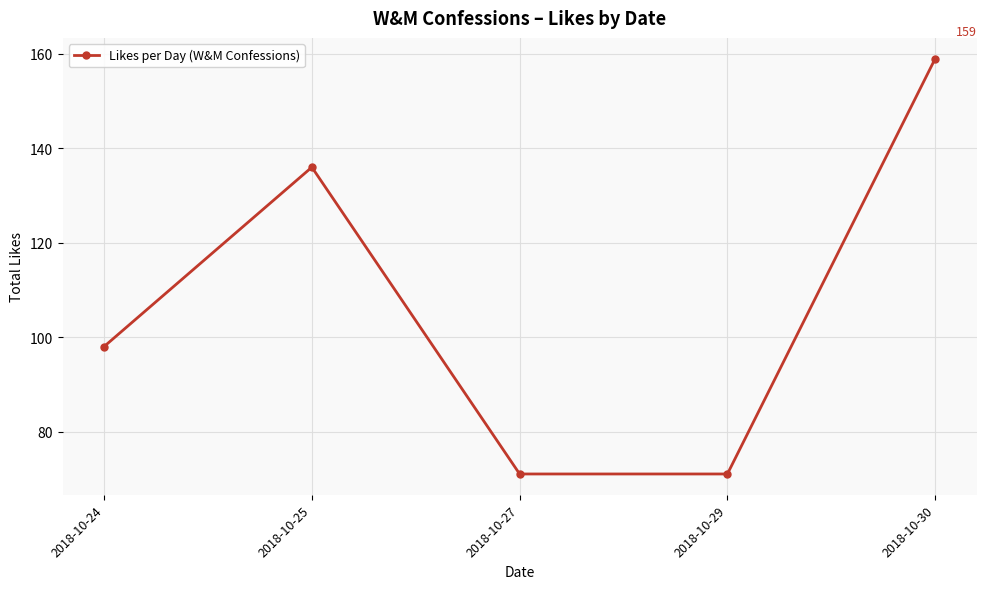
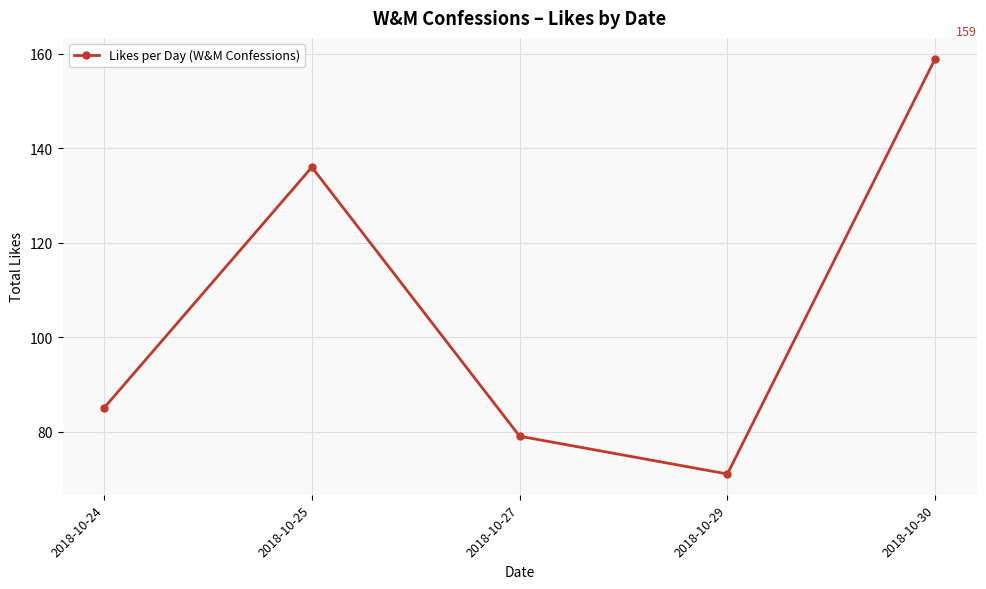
2018-10-24: 98 -> 85
2018-10-27: 71 -> 79
